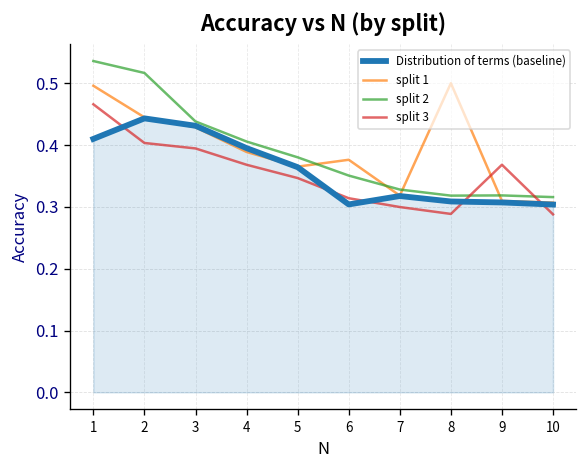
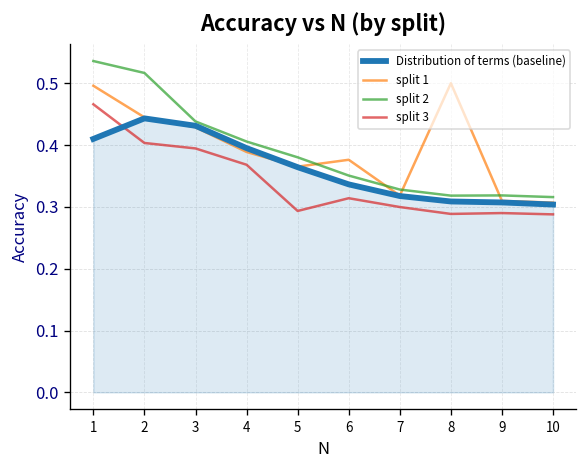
split 3, 5: 0.35 -> 0.29
Distribution of terms (baseline), 6: 0.30 -> 0.34
split 3, 9: 0.37 -> 0.29
